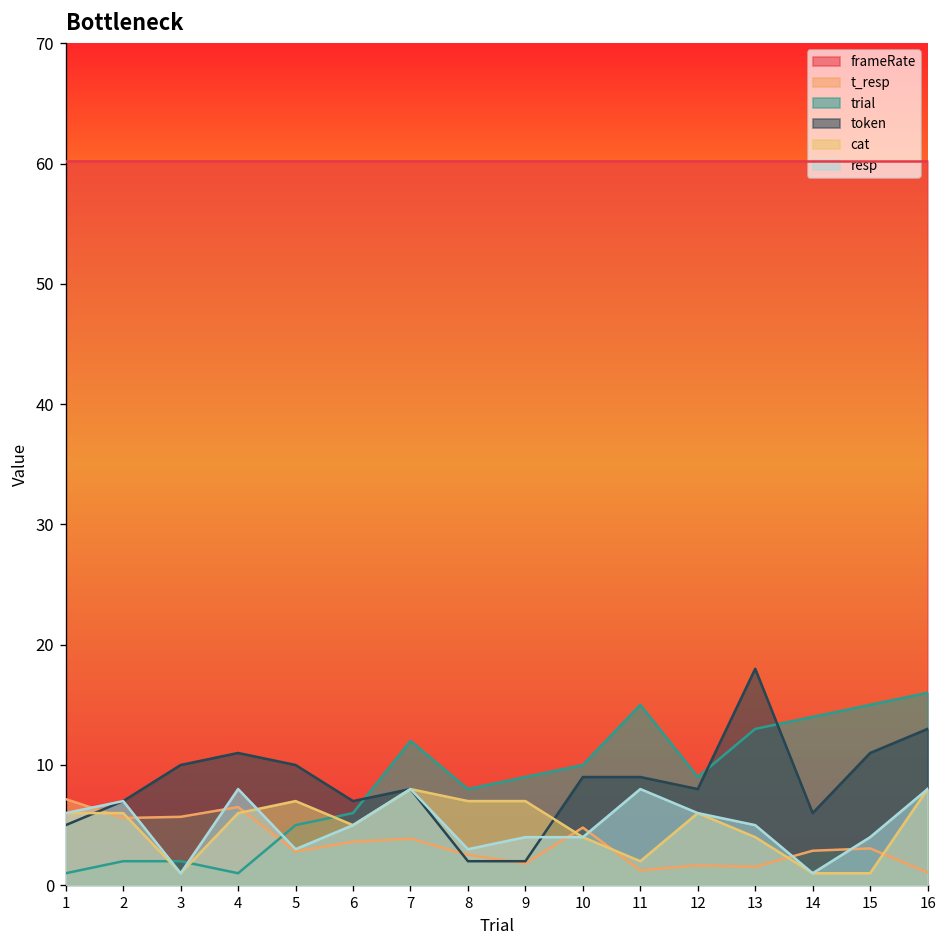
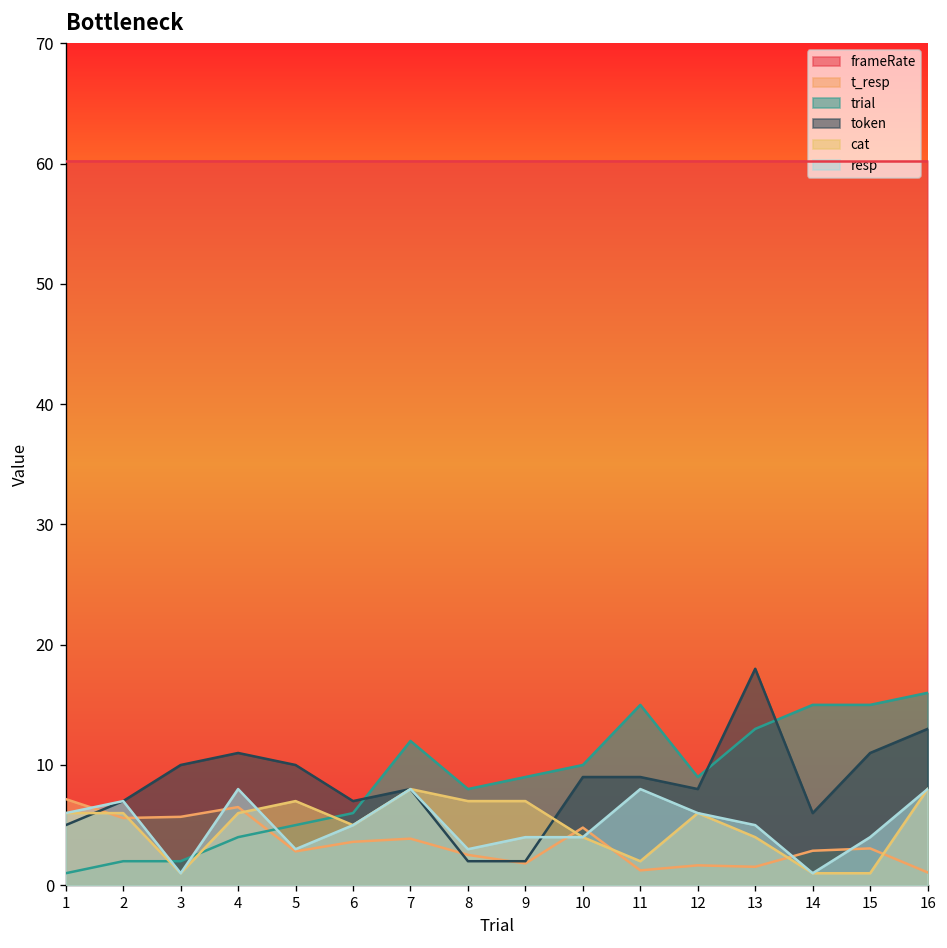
trial, 4: 1 -> 4
trial, 14: 14 -> 15
